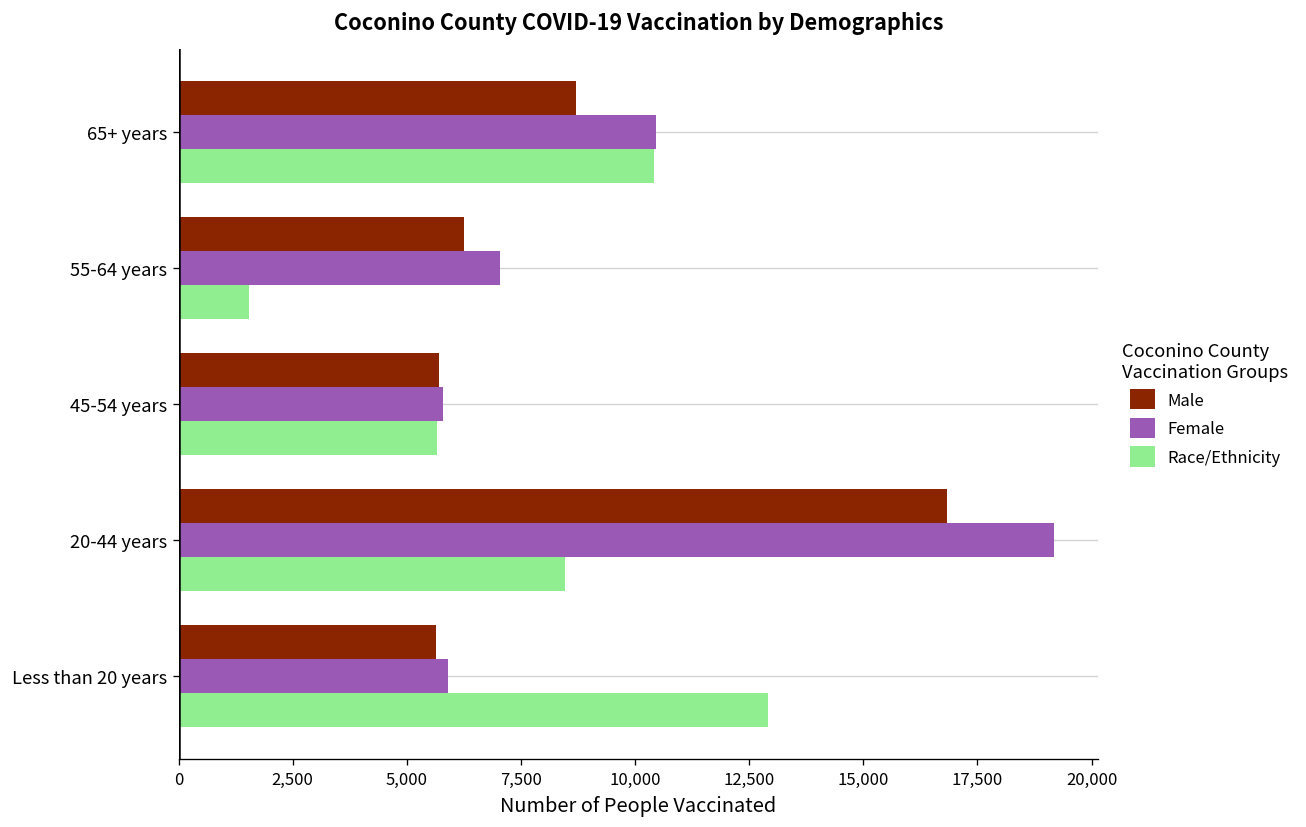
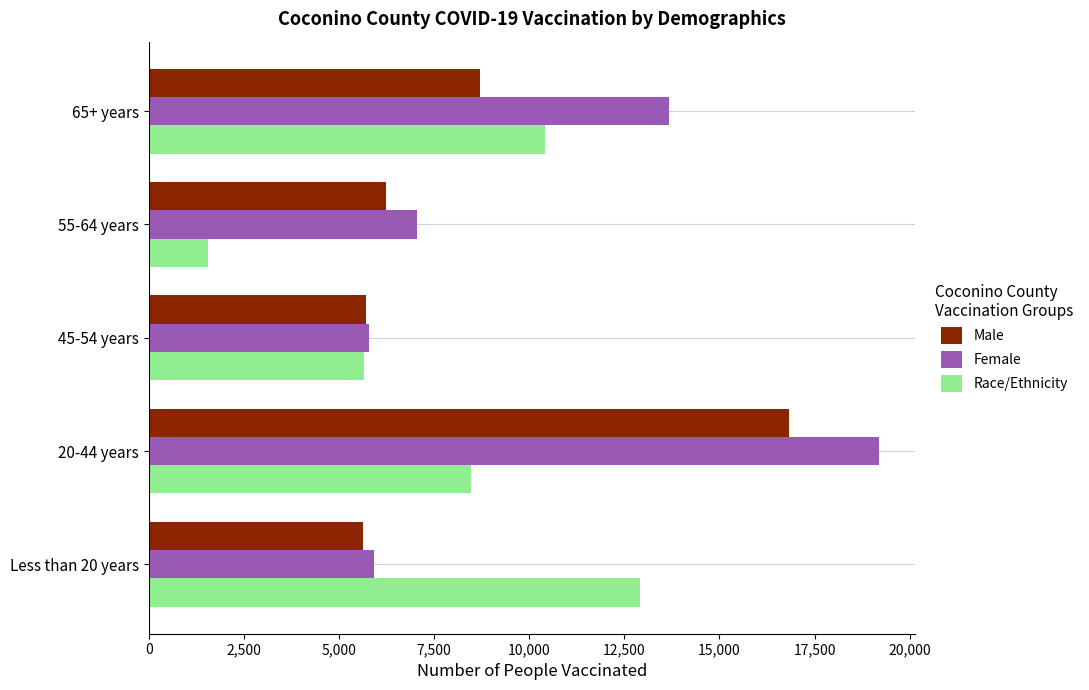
Female, 65+ years: 10,500 -> 13,700
